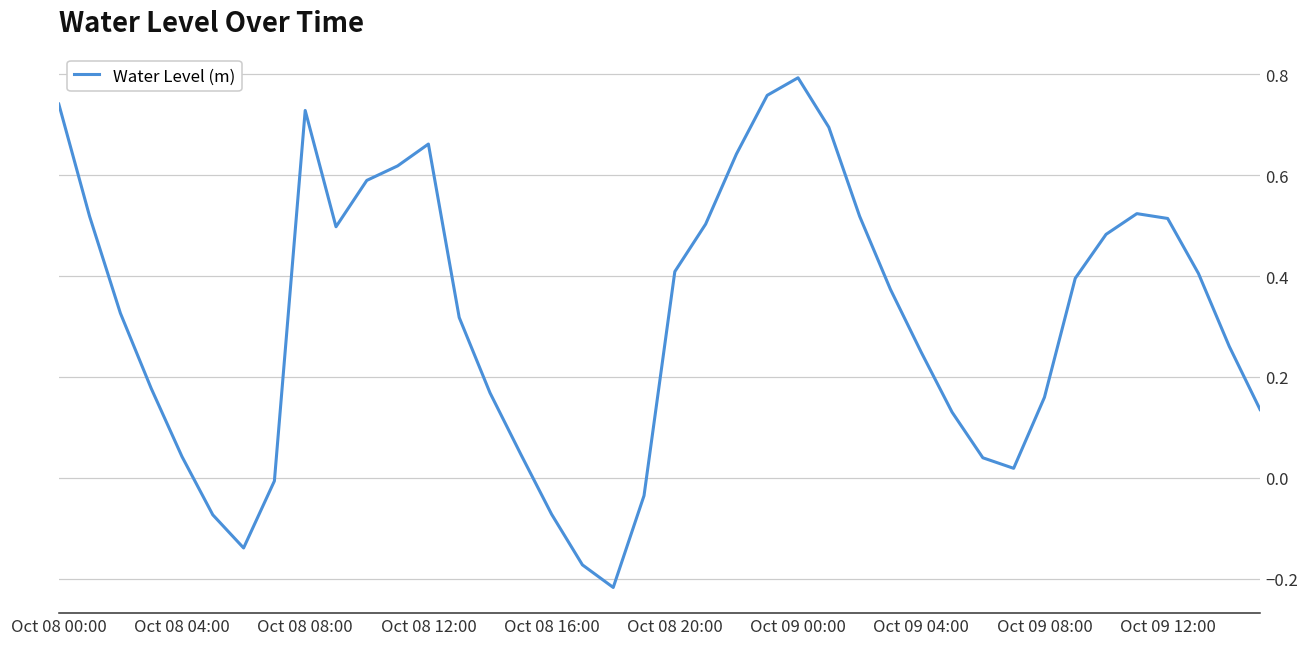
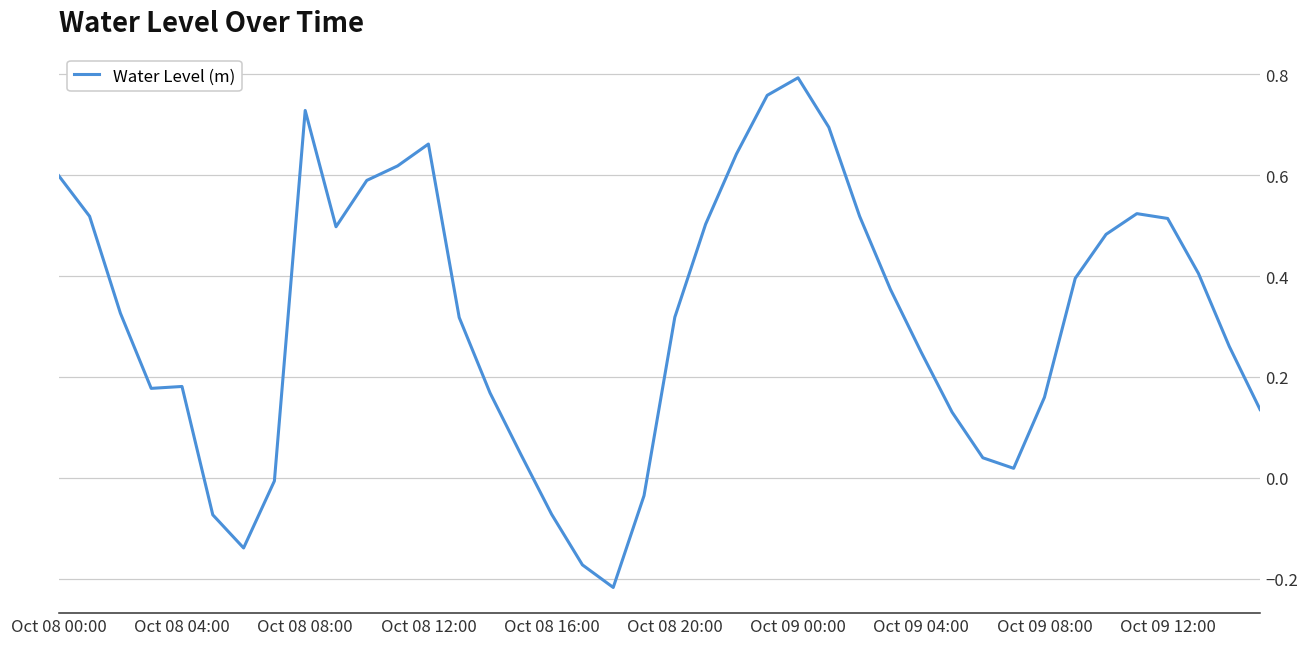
Oct 08 00:00: 0.74 -> 0.60
Oct 08 04:00: 0.04 -> 0.18
Oct 08 20:00: 0.41 -> 0.32
